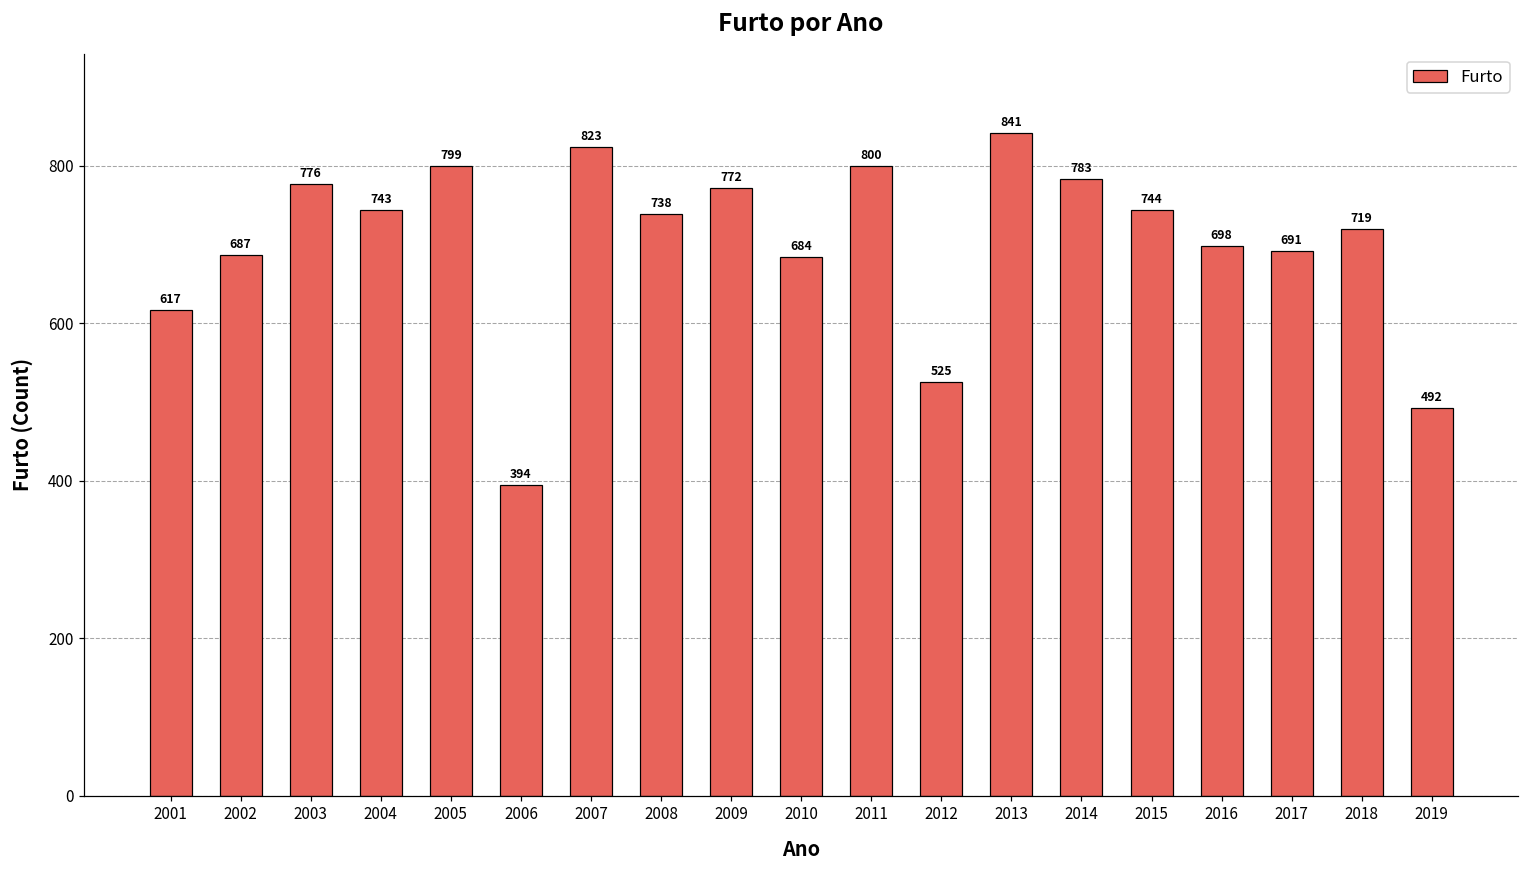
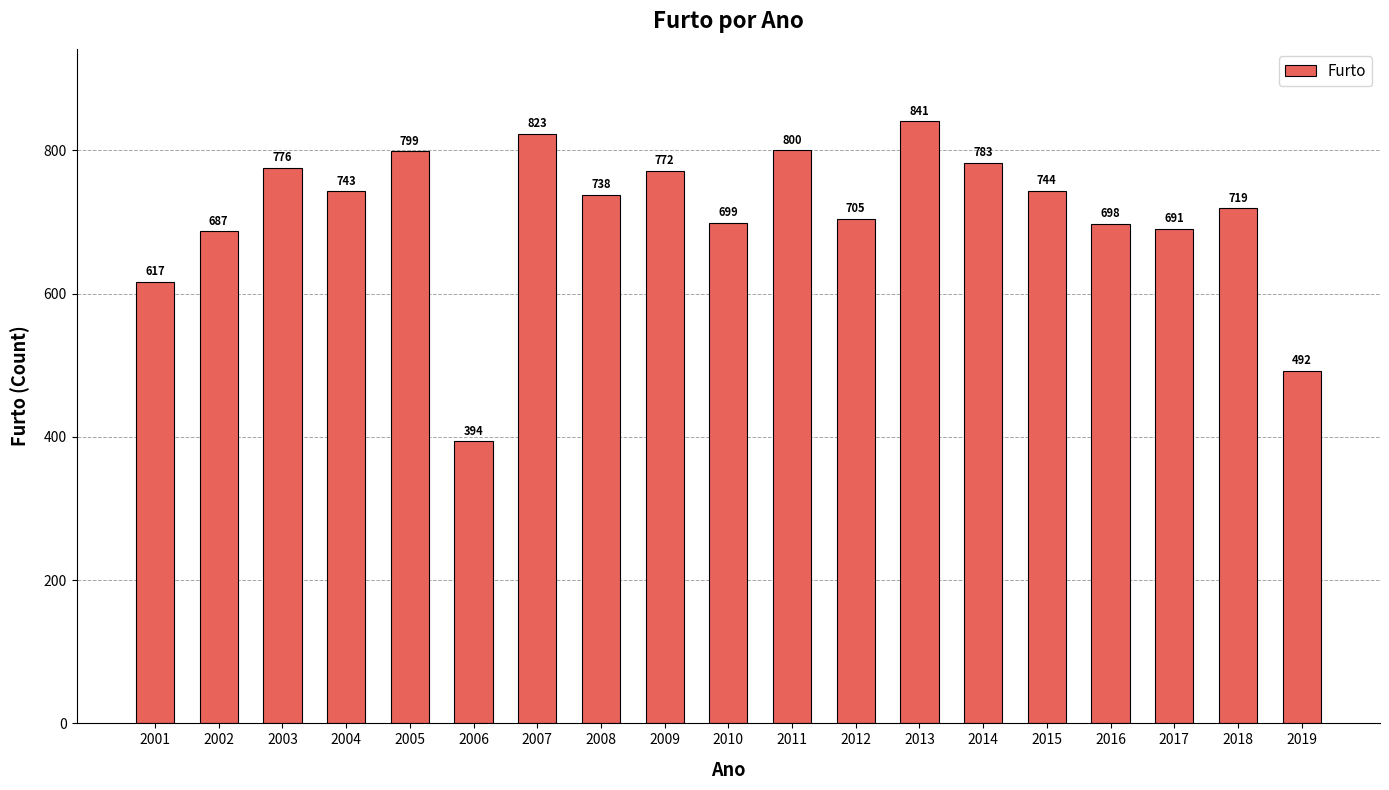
2010: 684 -> 699
2012: 525 -> 705
